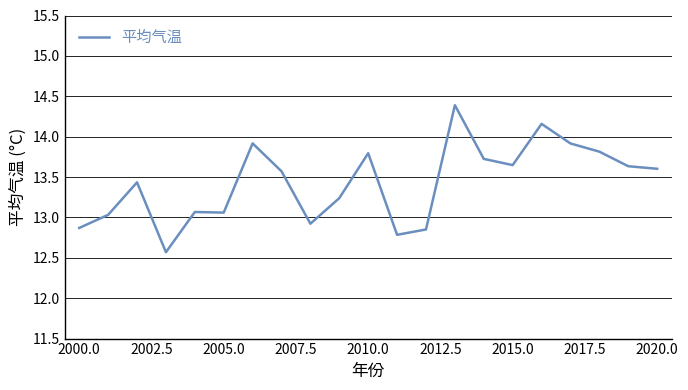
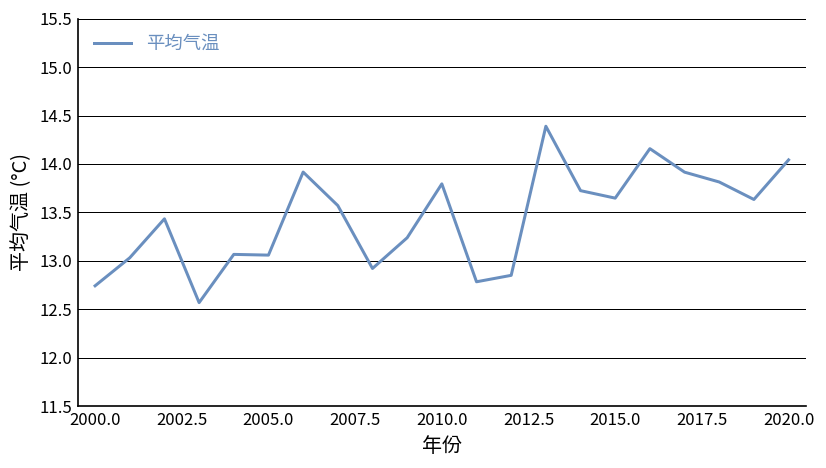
2000.0: 12.9 -> 12.7
2020.0: 13.6 -> 14.0
